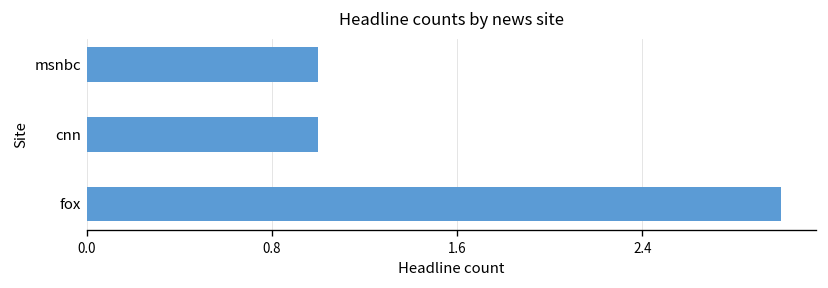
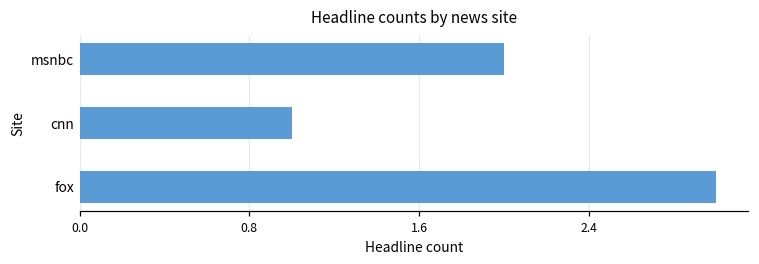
msnbc: 1 -> 2
